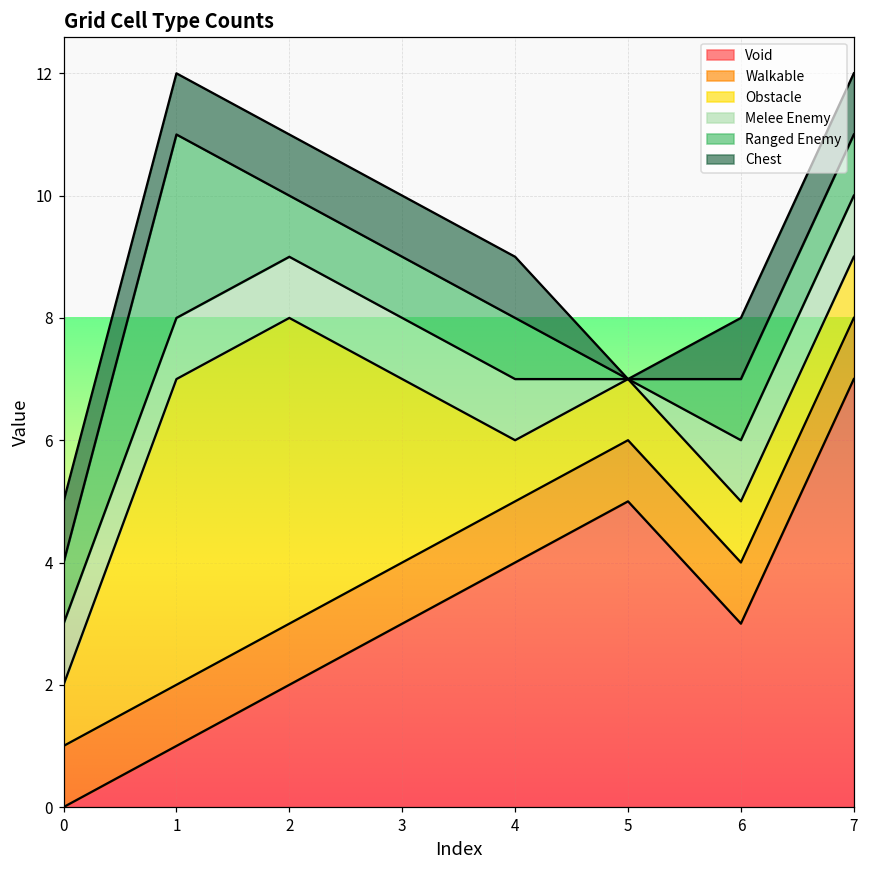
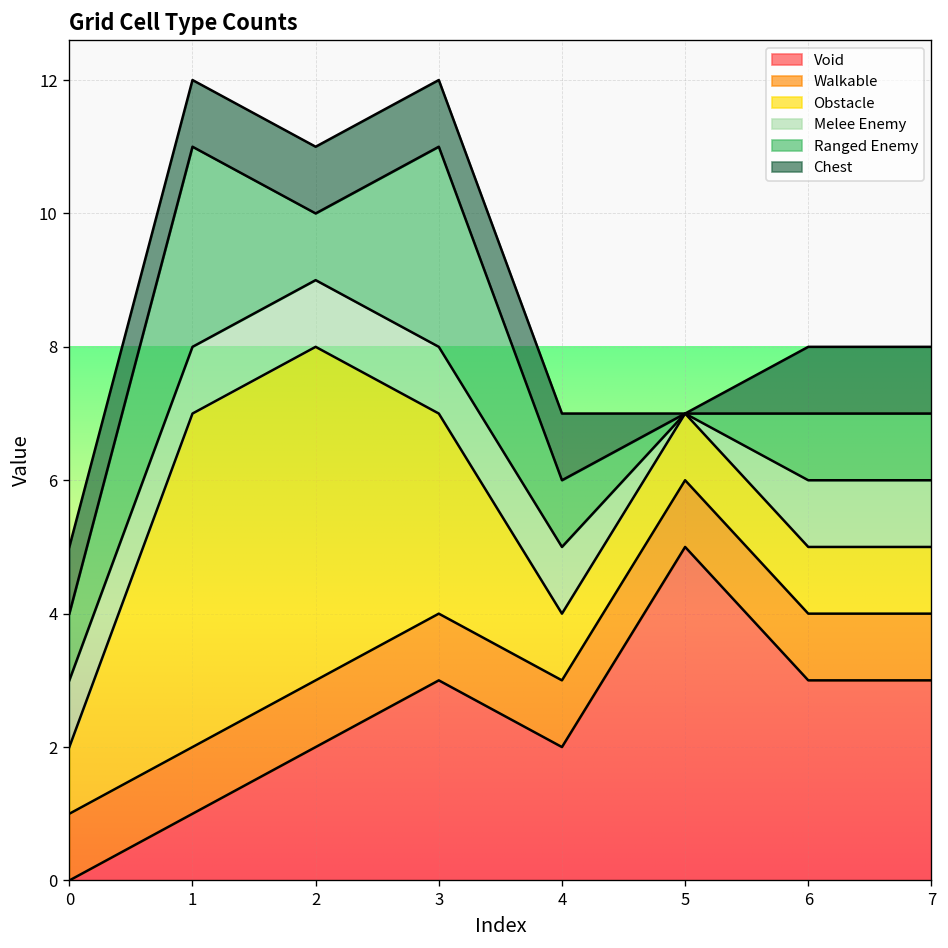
Ranged Enemy, 3: 1 -> 3
Void, 4: 4 -> 2
Void, 7: 7 -> 3
